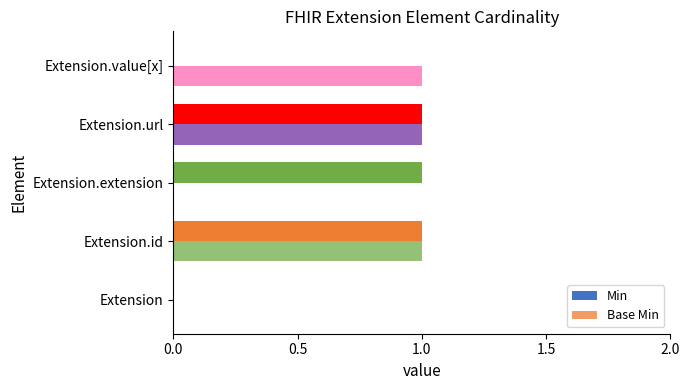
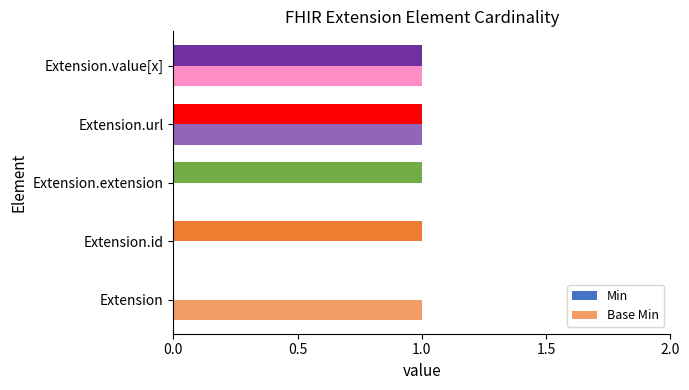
Min, Extension.value[x]: 0 -> 1
Base Min, Extension.id: 1 -> 0
Base Min, Extension: 0 -> 1
